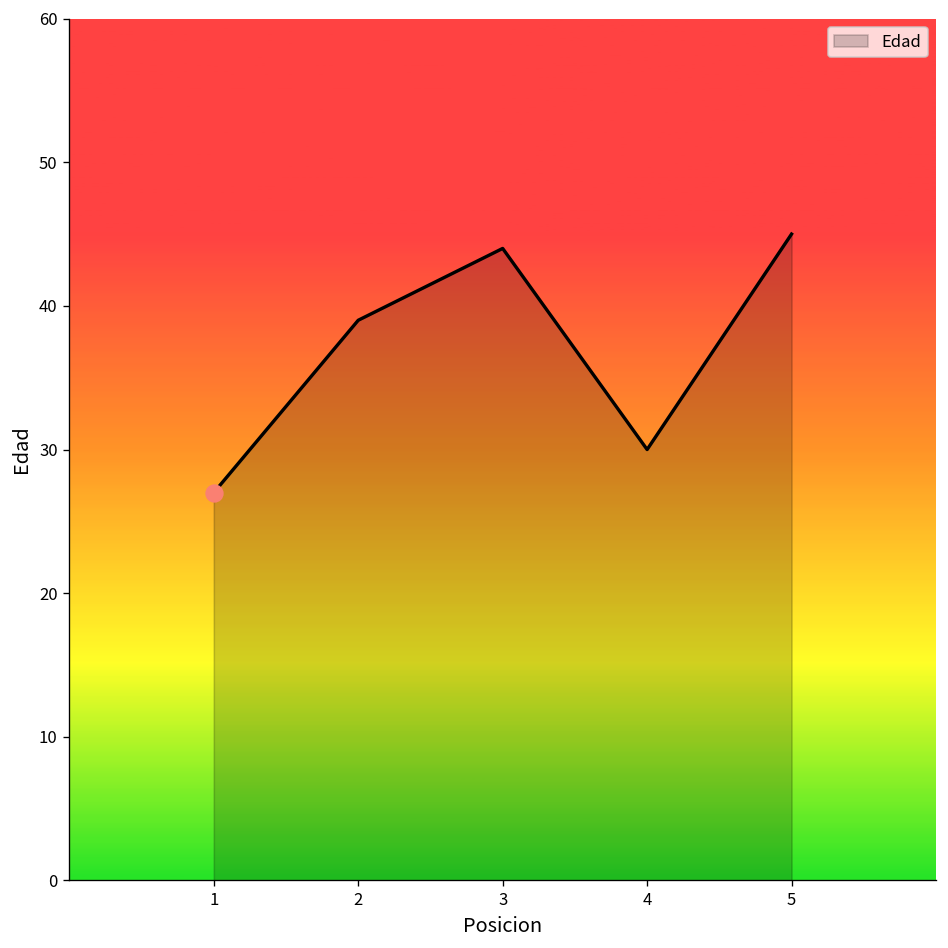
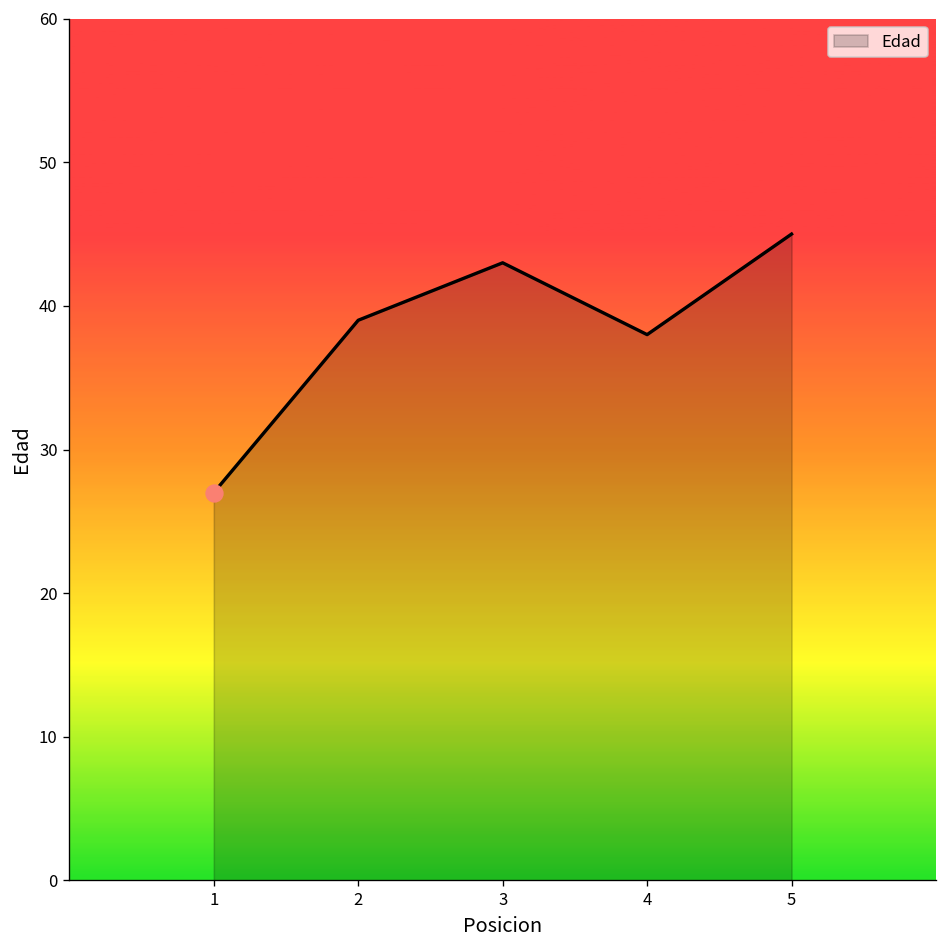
Edad, 3: 44 -> 43
Edad, 4: 30 -> 38
